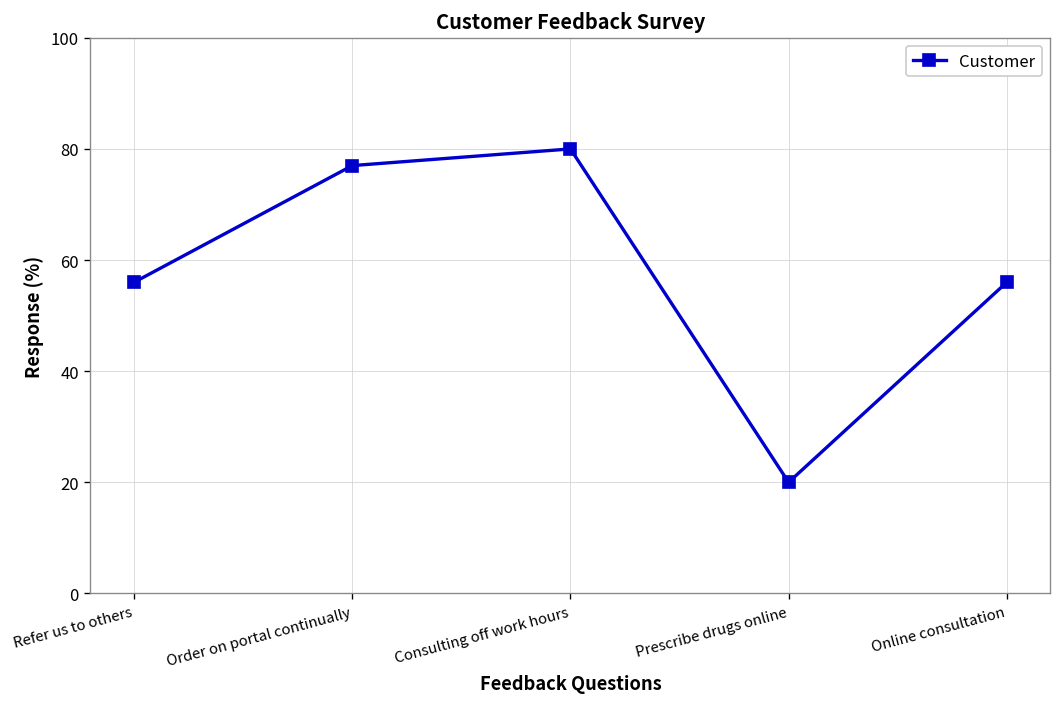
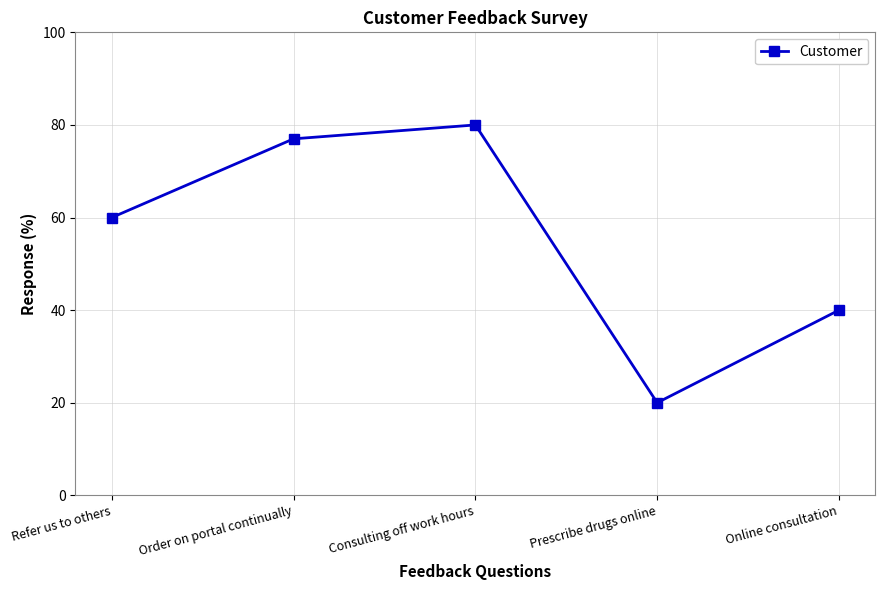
Refer us to others: 56 -> 60
Online consultation: 56 -> 40
